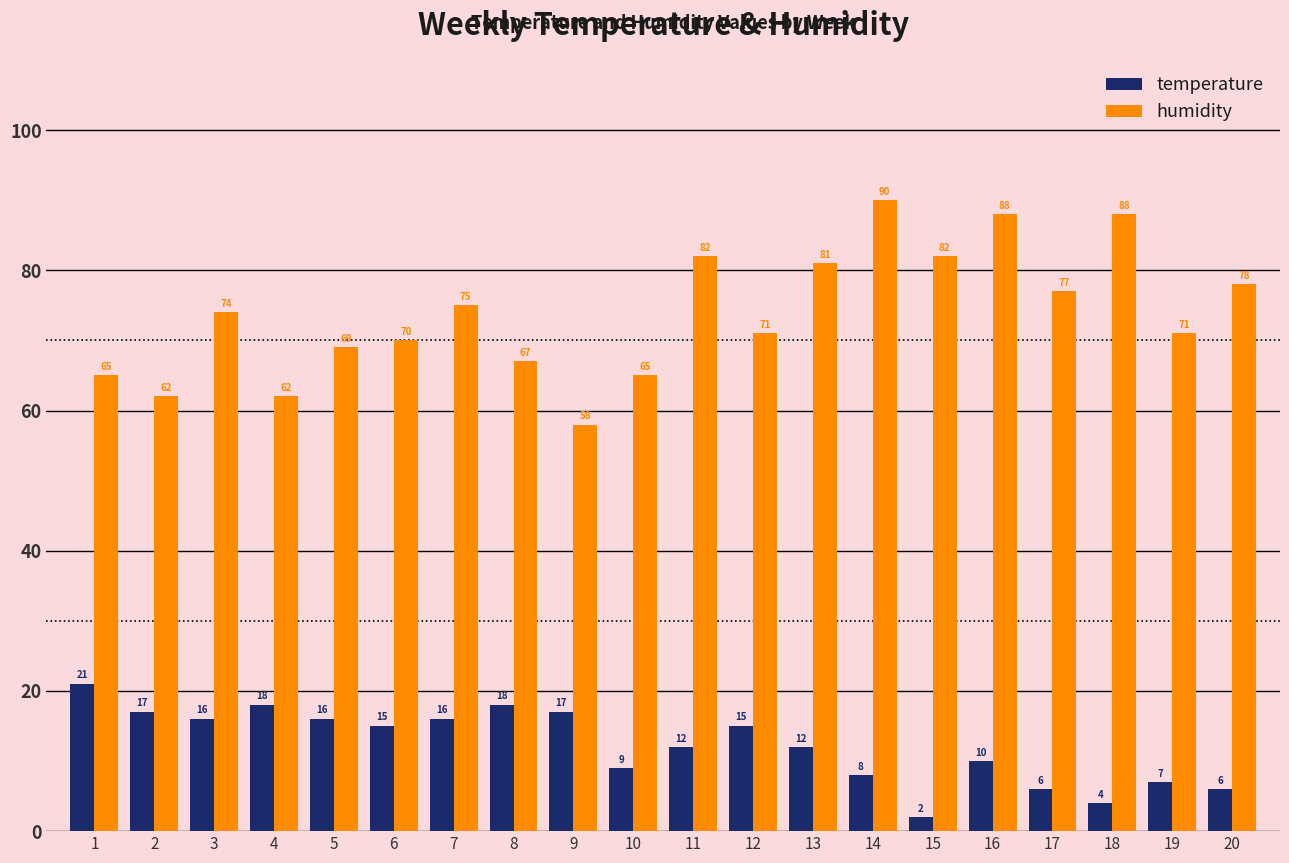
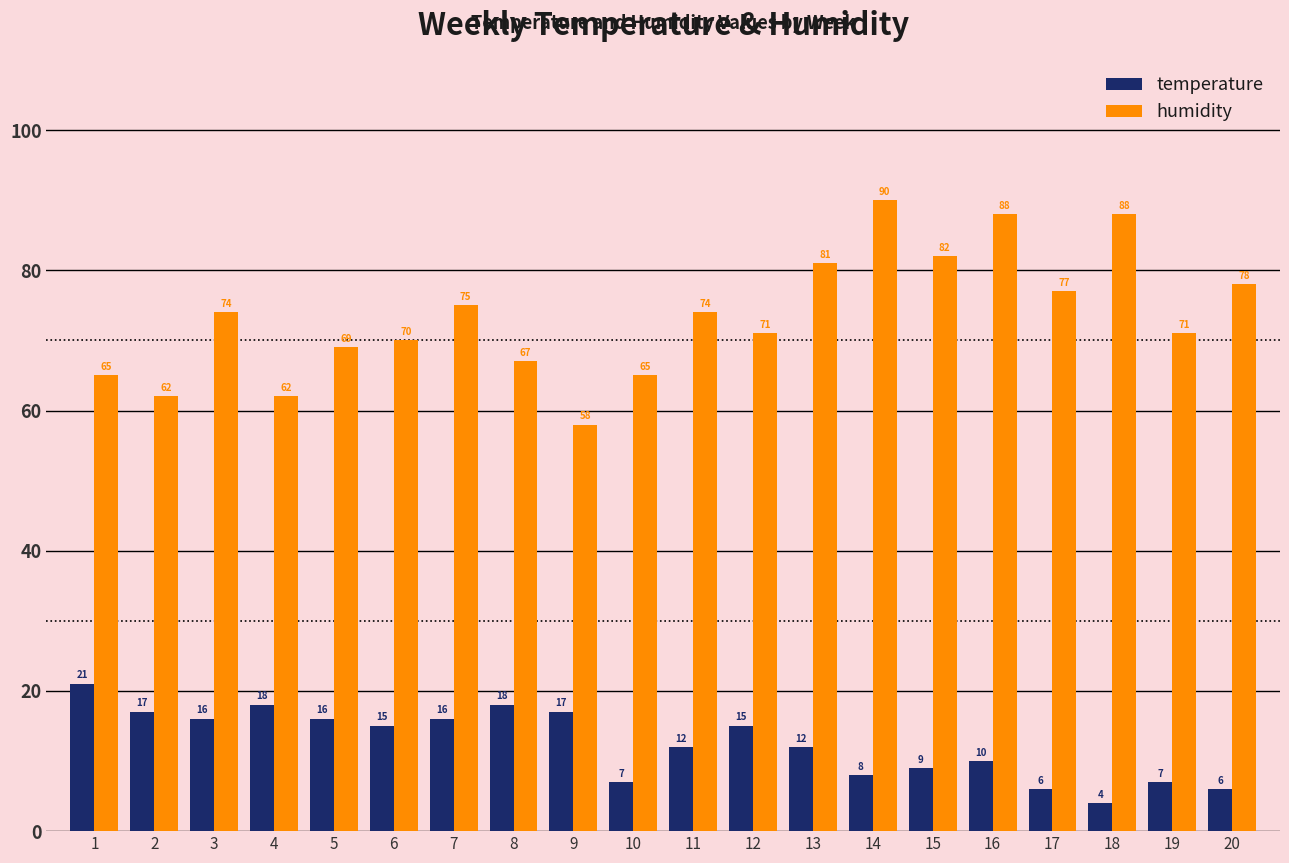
temperature, 10: 9 -> 7
humidity, 11: 82 -> 74
temperature, 15: 2 -> 9
